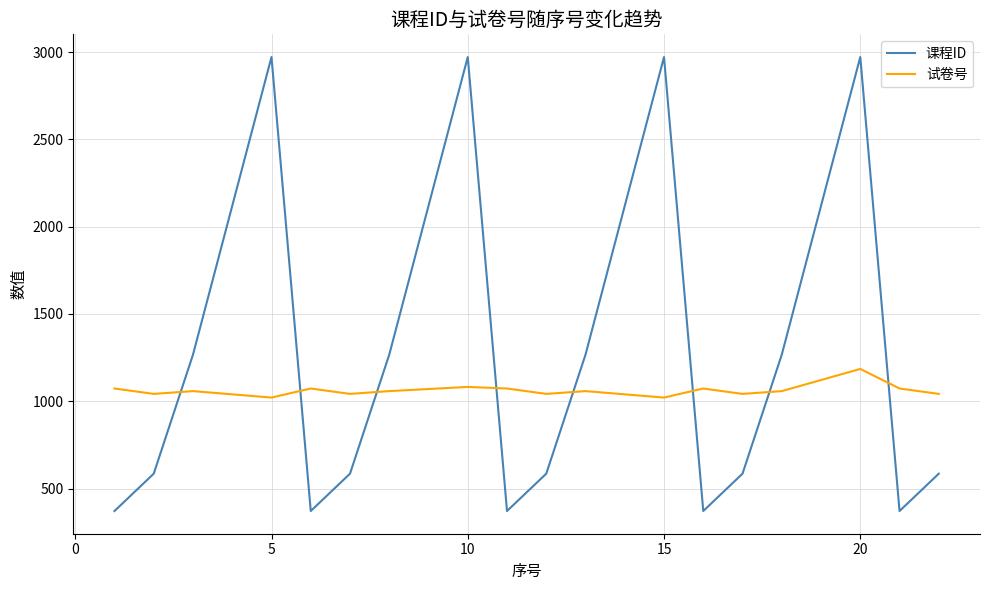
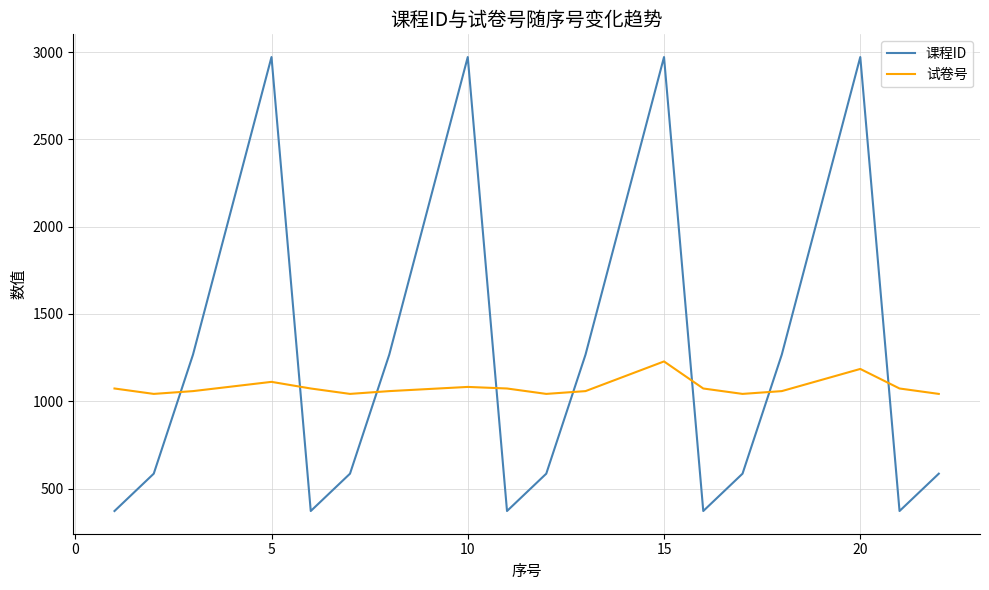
试卷号, 5: 1020 -> 1110
试卷号, 15: 1020 -> 1230
